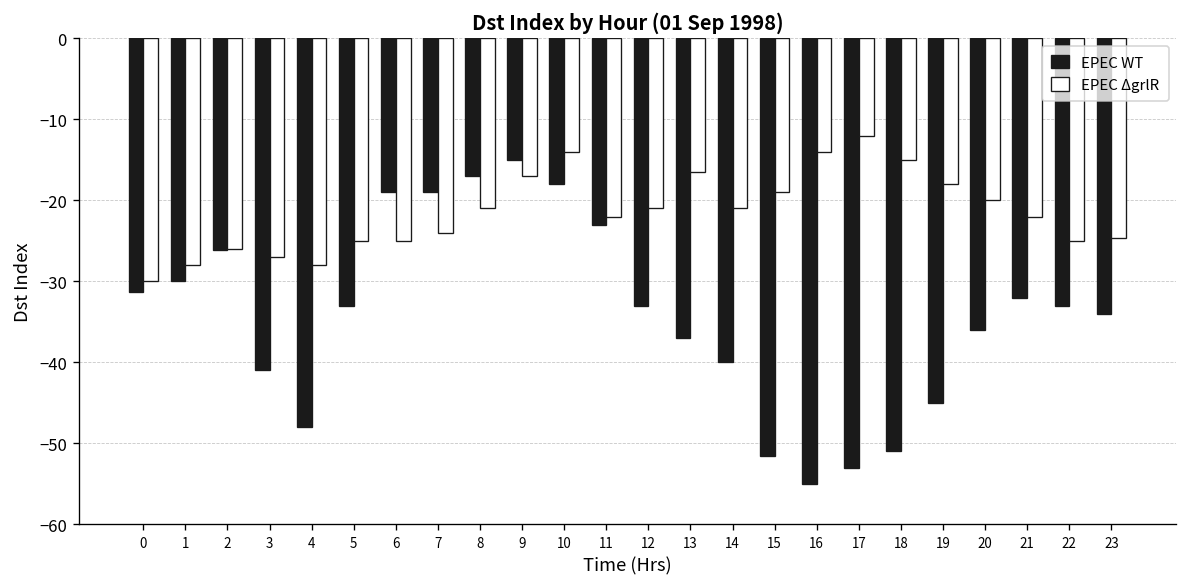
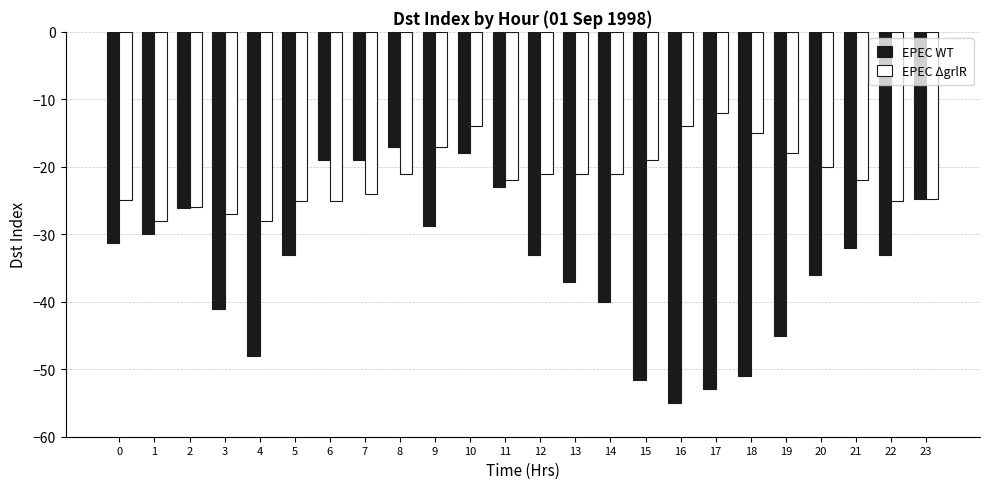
EPEC ΔgrlR, 0: -30 -> -25
EPEC WT, 9: -15 -> -29
EPEC ΔgrlR, 13: -17 -> -21
EPEC WT, 23: -34 -> -25
